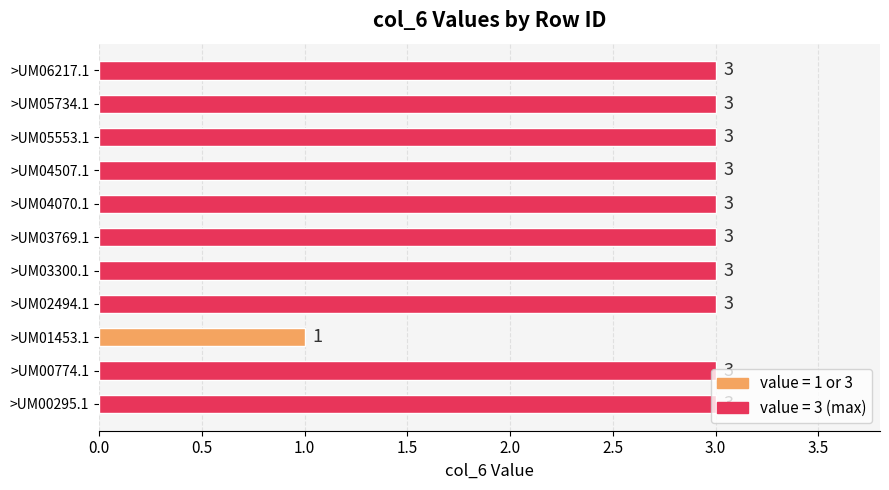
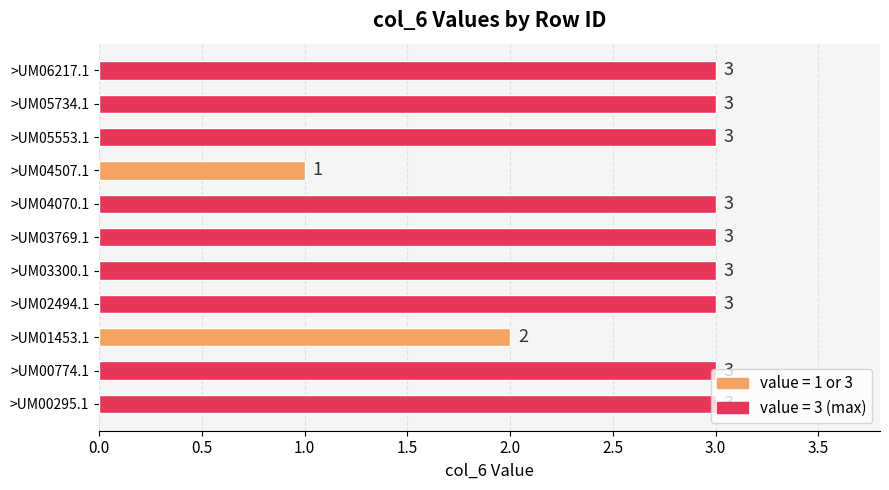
>UM04507.1: 3 -> 1
>UM01453.1: 1 -> 2
